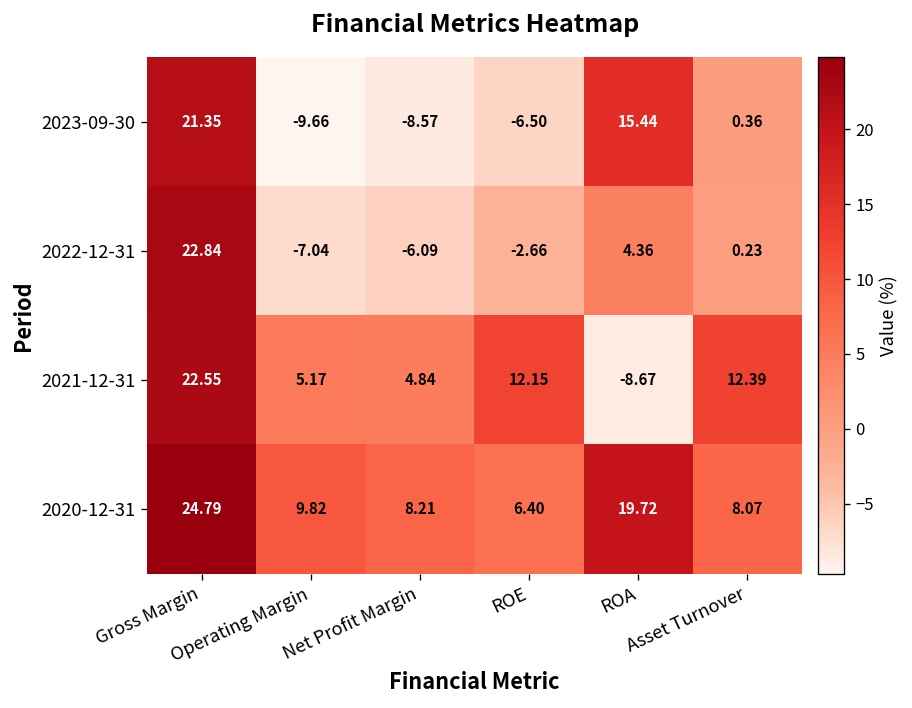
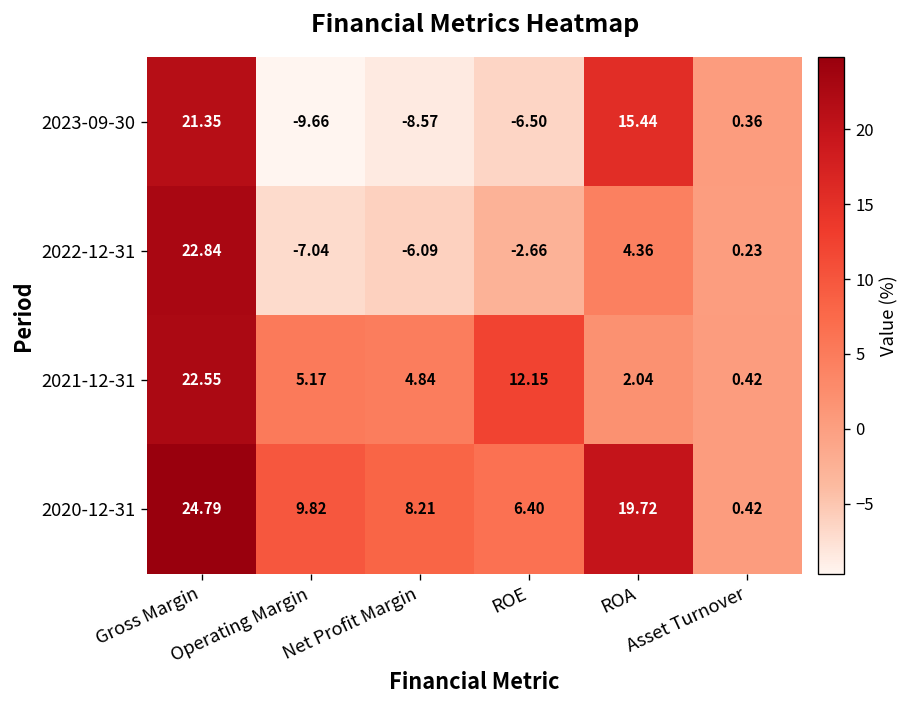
2021-12-31, ROA: -8.67 -> 2.04
2021-12-31, Asset Turnover: 12.39 -> 0.42
2020-12-31, Asset Turnover: 8.07 -> 0.42
